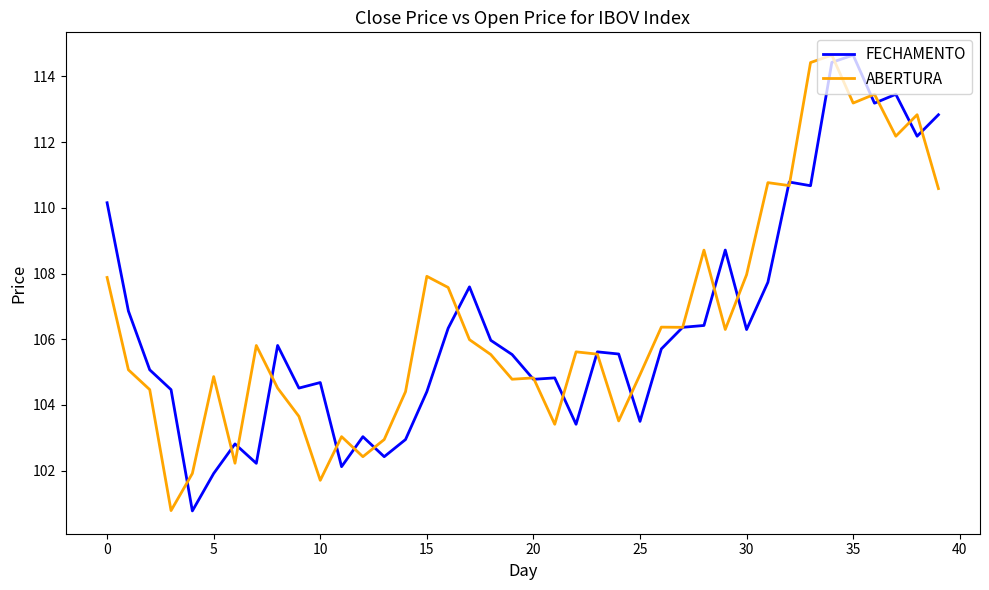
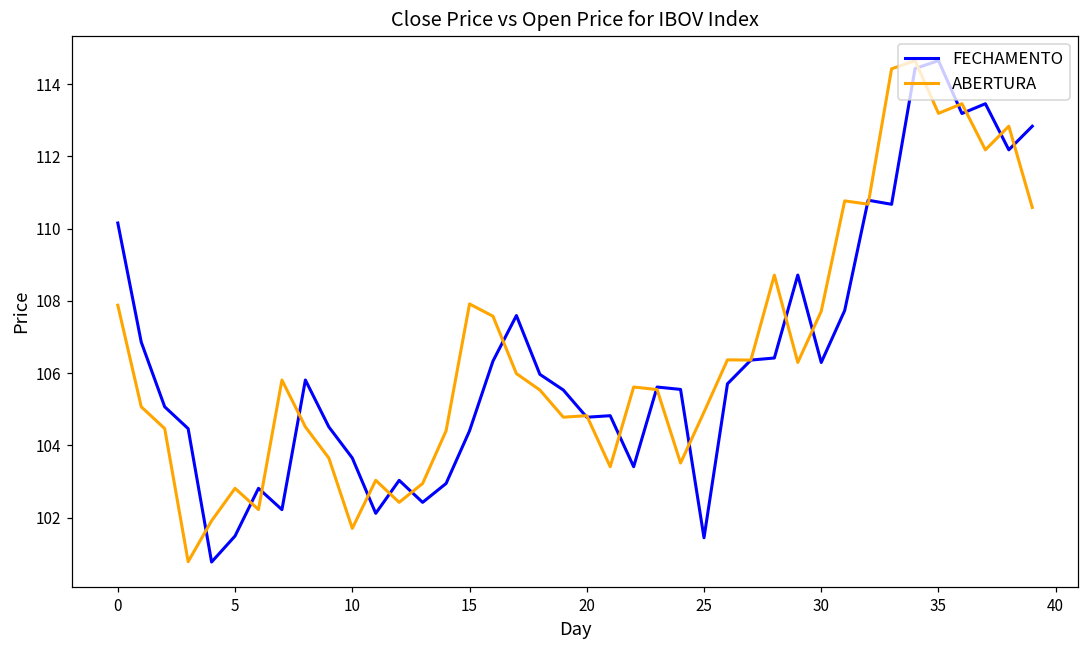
FECHAMENTO, 5: 101.9 -> 101.5
ABERTURA, 5: 104.9 -> 102.8
FECHAMENTO, 10: 104.7 -> 103.7
FECHAMENTO, 25: 103.5 -> 101.4
ABERTURA, 30: 108.0 -> 107.7
